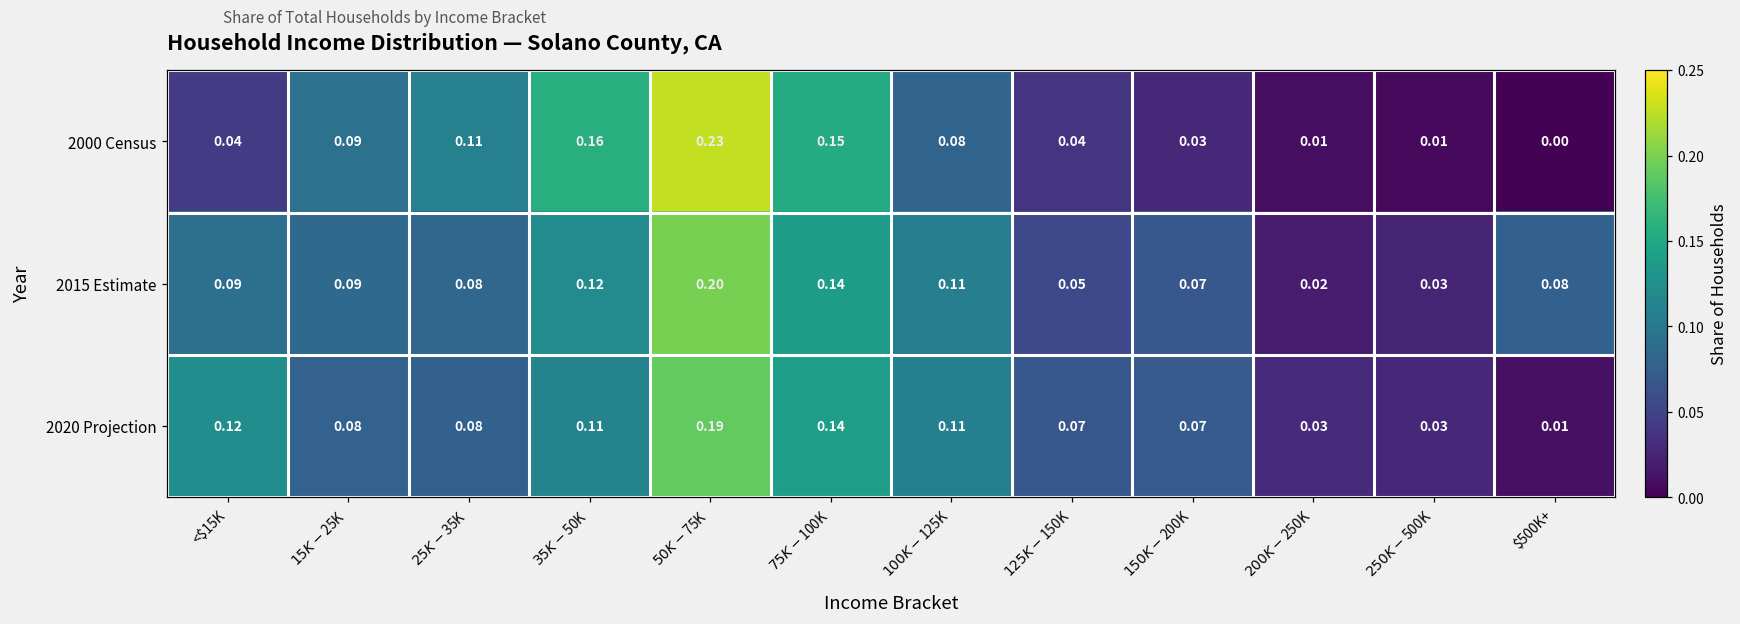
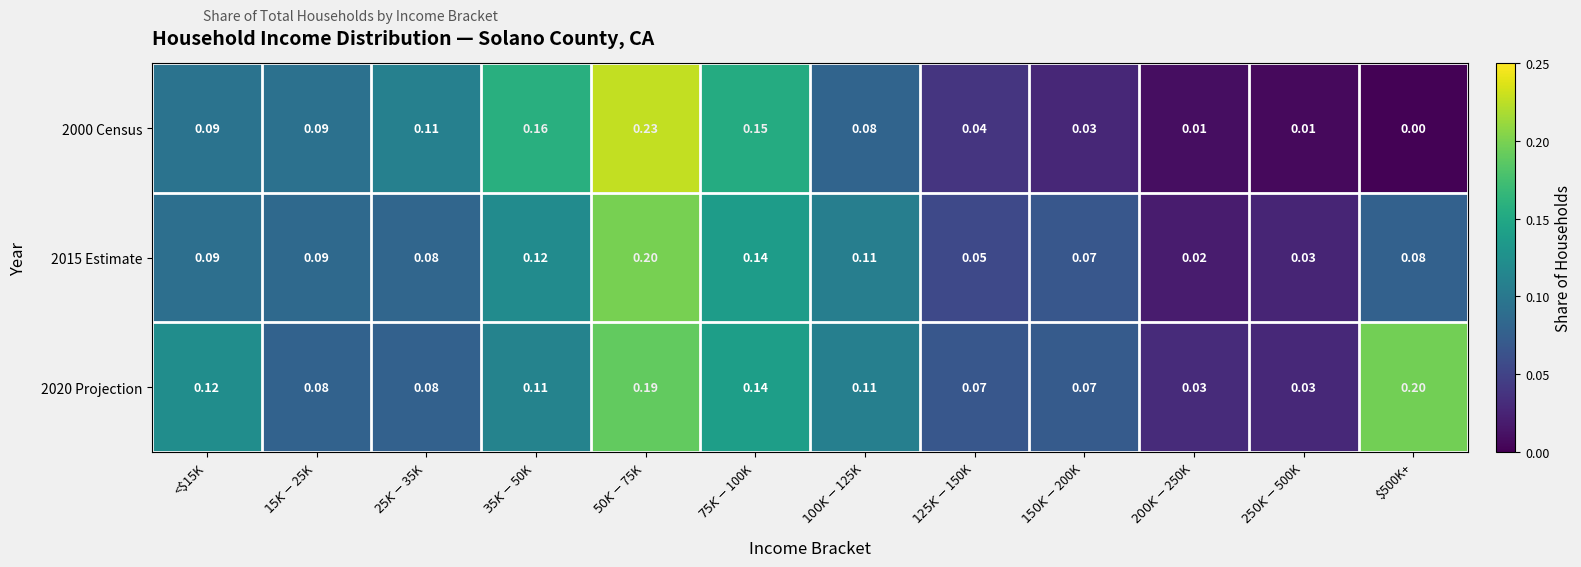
2000 Census, <$15K: 0.04 -> 0.09
2020 Projection, $500K+: 0.01 -> 0.20
